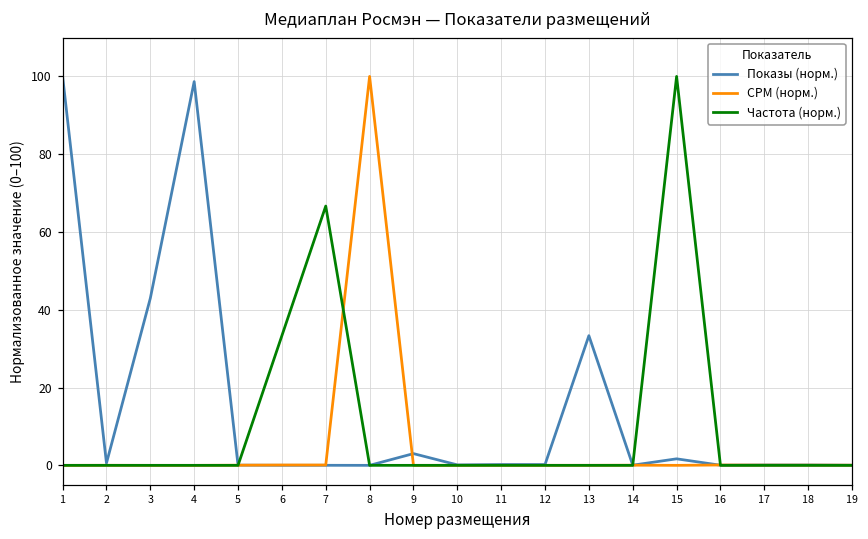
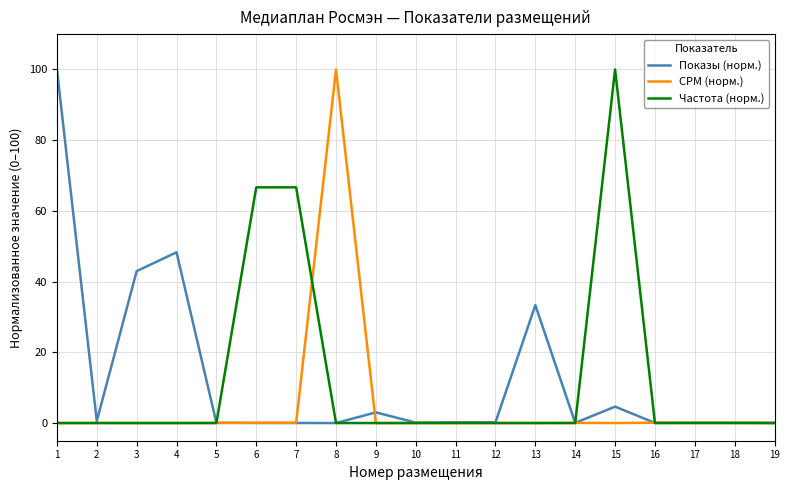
Показы (норм.), 4: 99 -> 48
Частота (норм.), 6: 33 -> 67
Показы (норм.), 15: 2 -> 5
